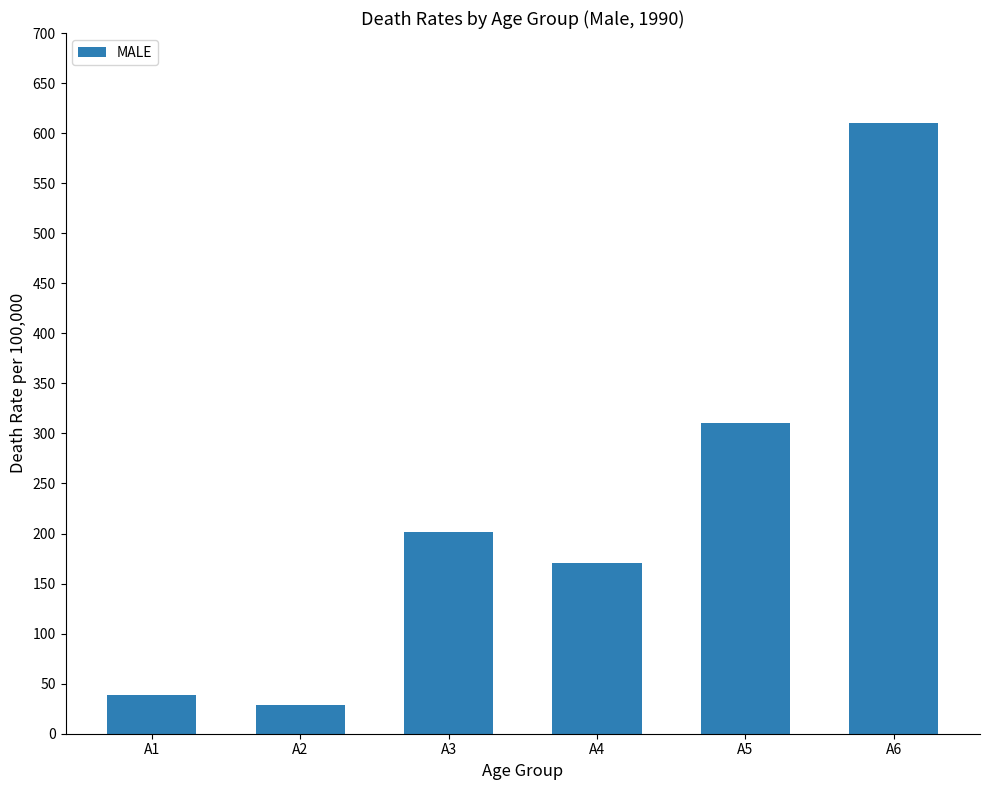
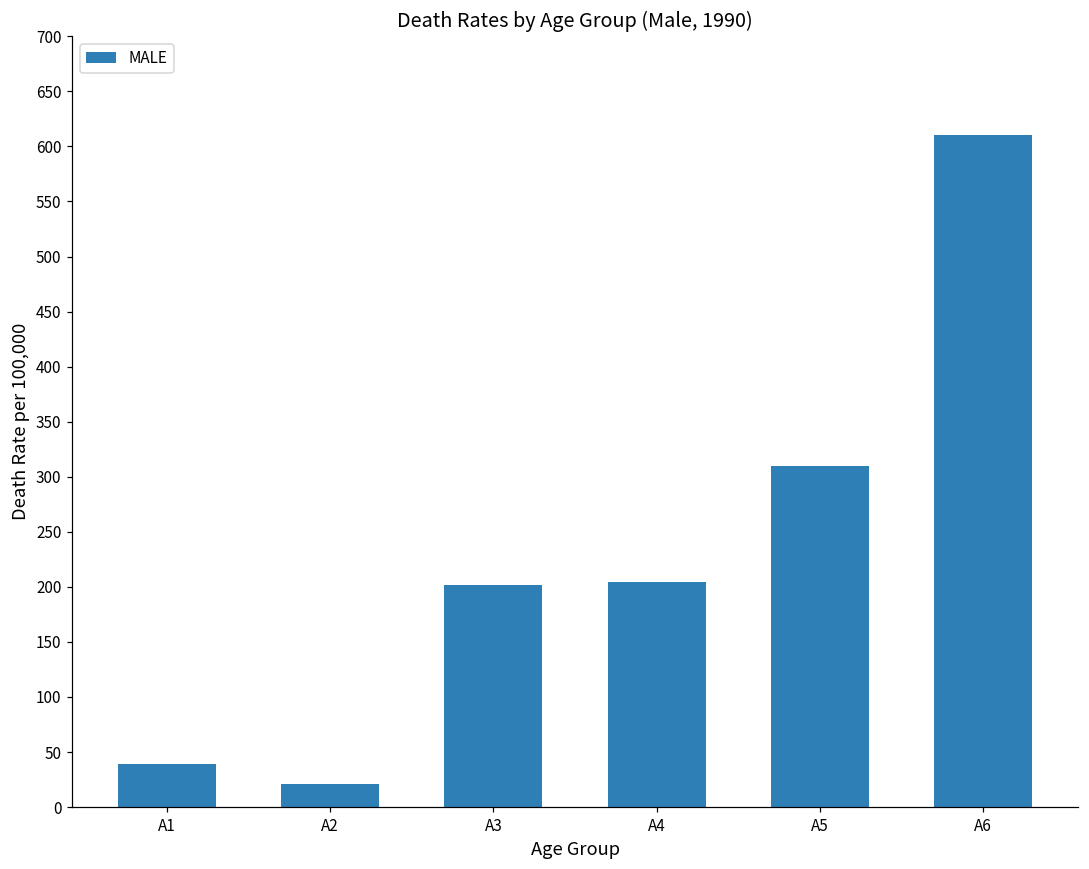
A2: 29 -> 21
A4: 171 -> 204
